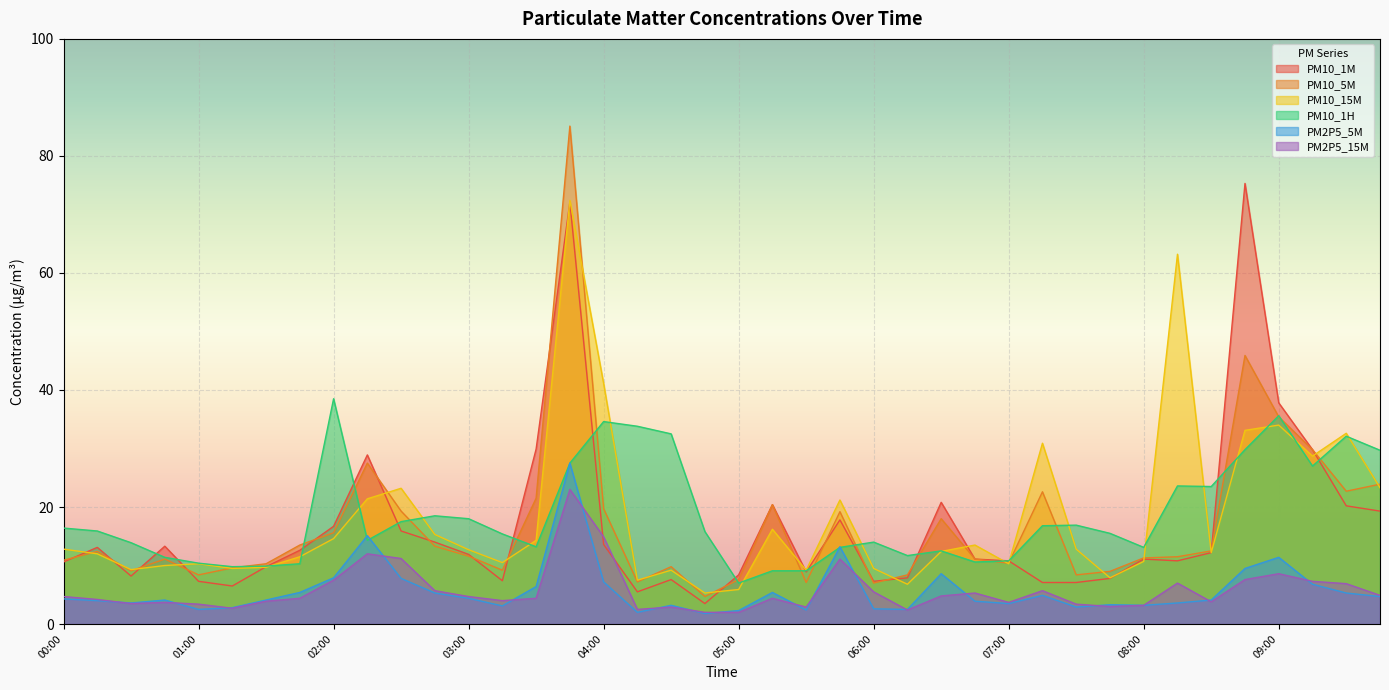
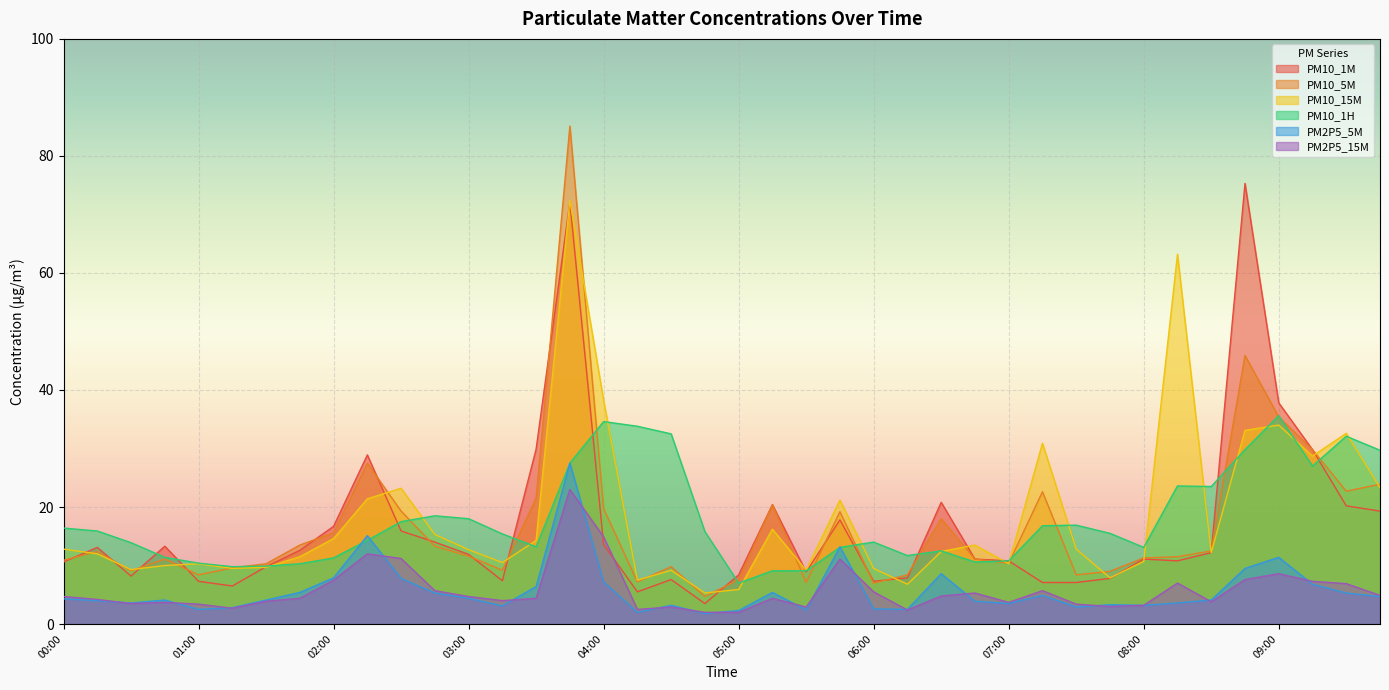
PM10_1H, 02:00: 39 -> 11
PM10_15M, 04:00: 41 -> 38
